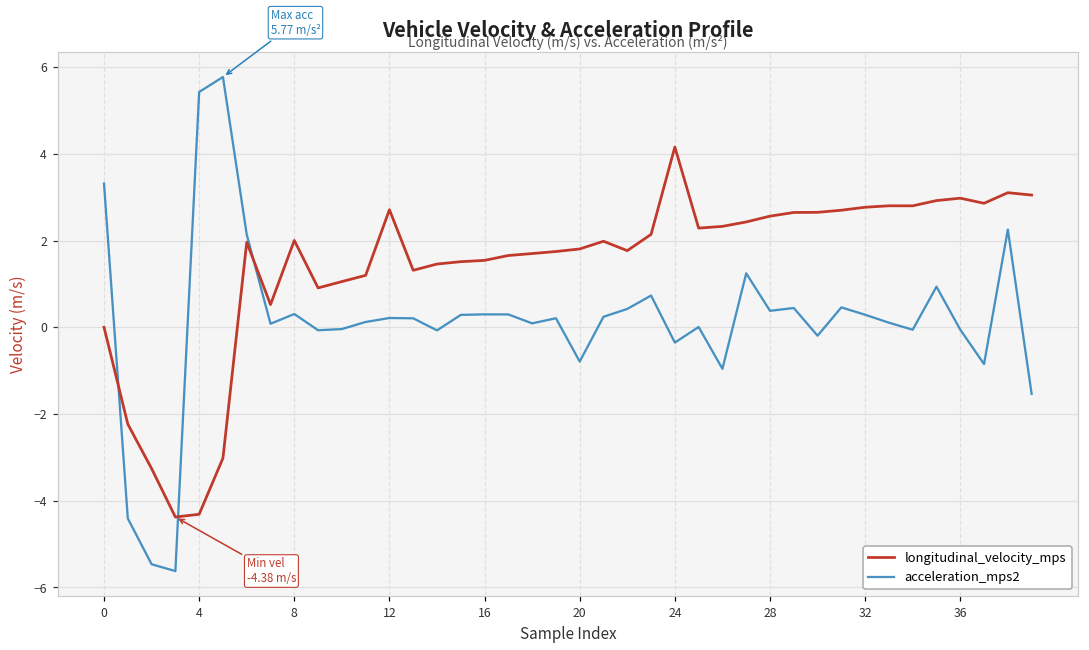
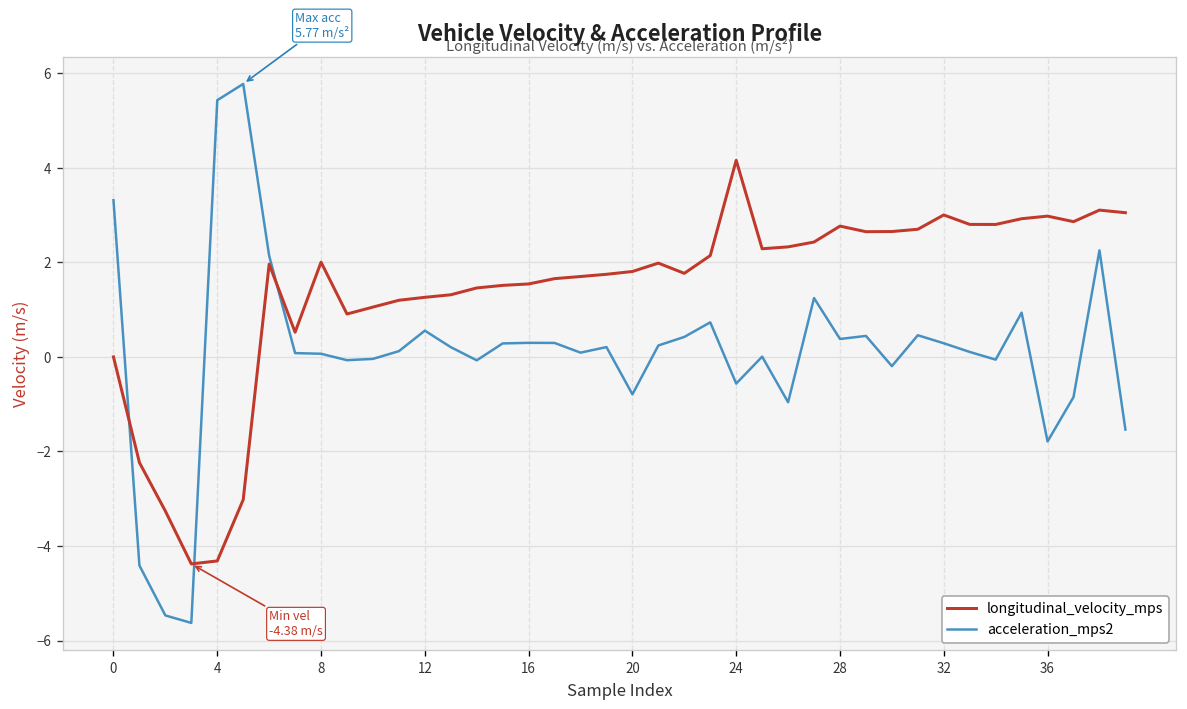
acceleration_mps2, 8: 0.3 -> 0.1
longitudinal_velocity_mps, 12: 2.7 -> 1.3
acceleration_mps2, 12: 0.2 -> 0.6
acceleration_mps2, 24: -0.4 -> -0.6
longitudinal_velocity_mps, 28: 2.6 -> 2.8
longitudinal_velocity_mps, 32: 2.8 -> 3.0
acceleration_mps2, 36: -0.1 -> -1.8
